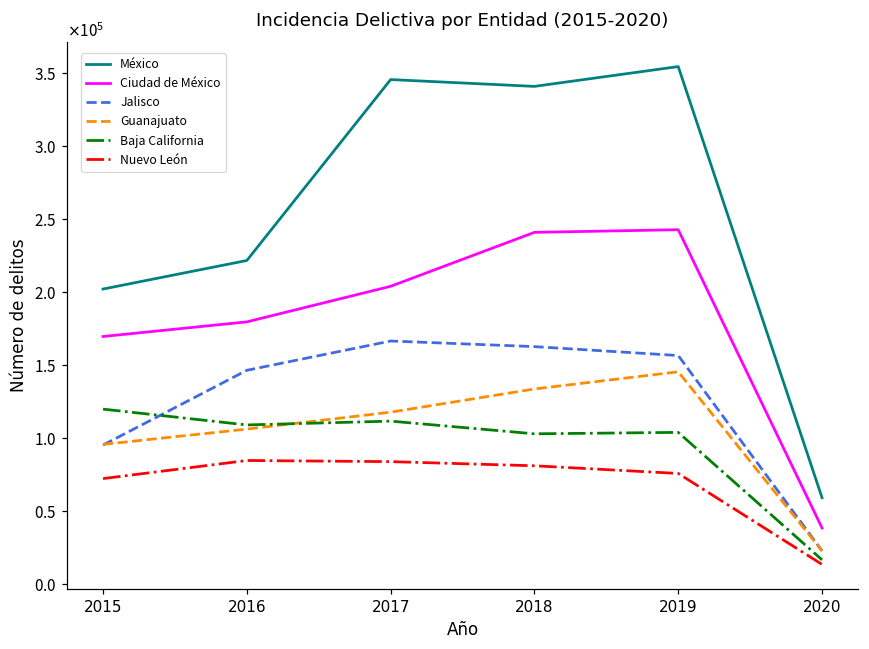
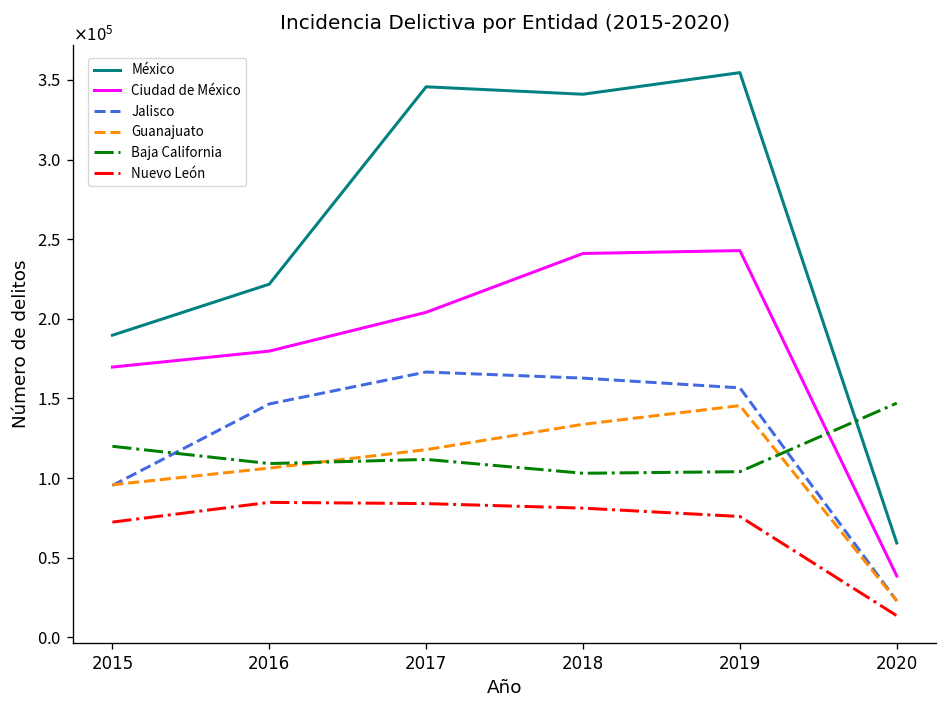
México, 2015: 202000 -> 190000
Baja California, 2020: 17000 -> 147000
